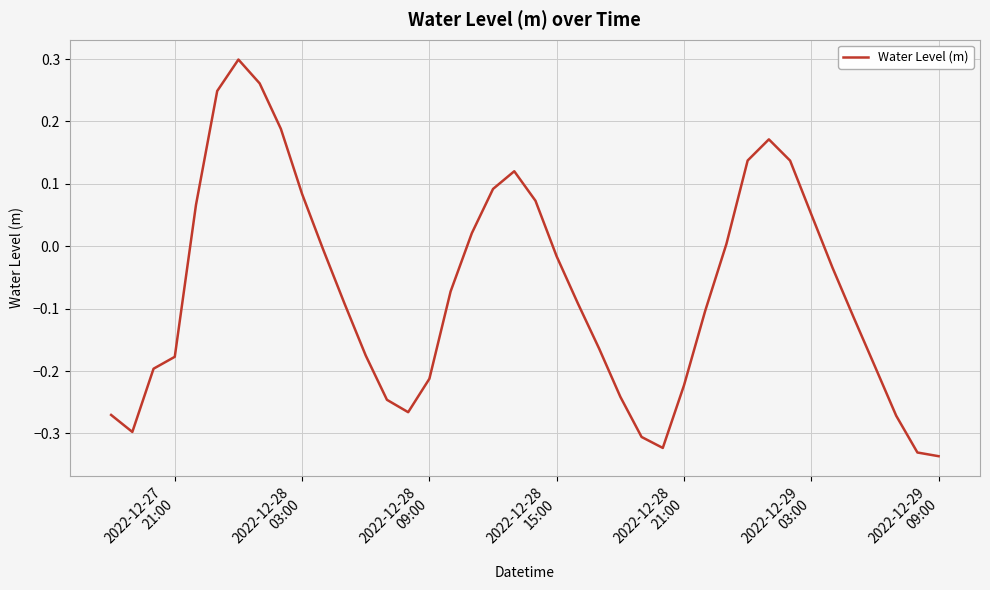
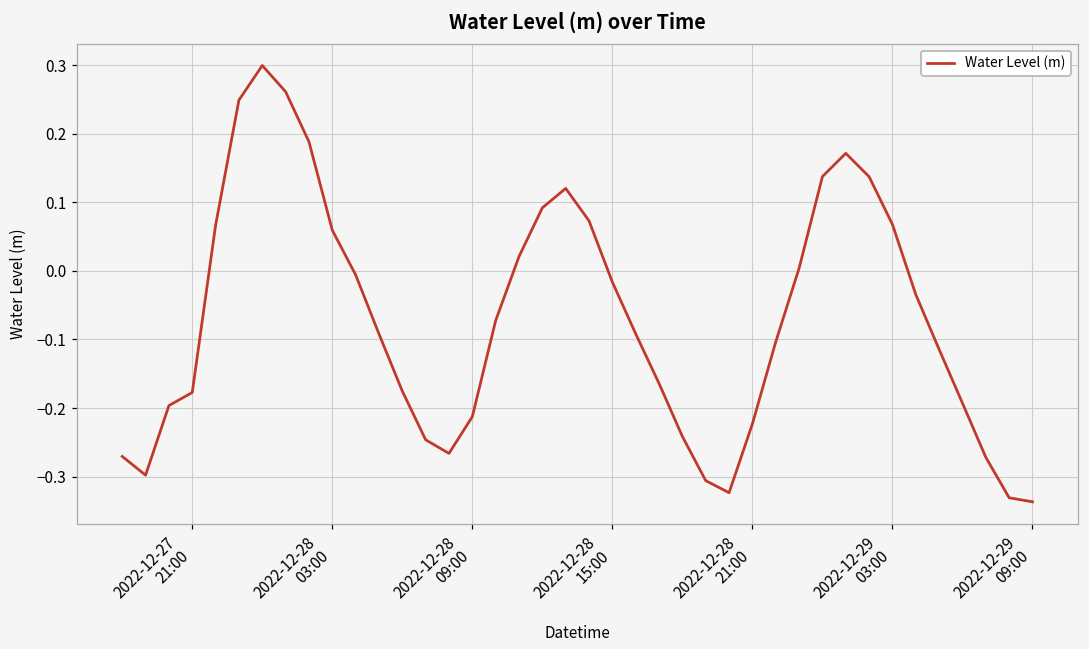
2022-12-28 03:00: 0.08 -> 0.06
2022-12-29 03:00: 0.05 -> 0.07
